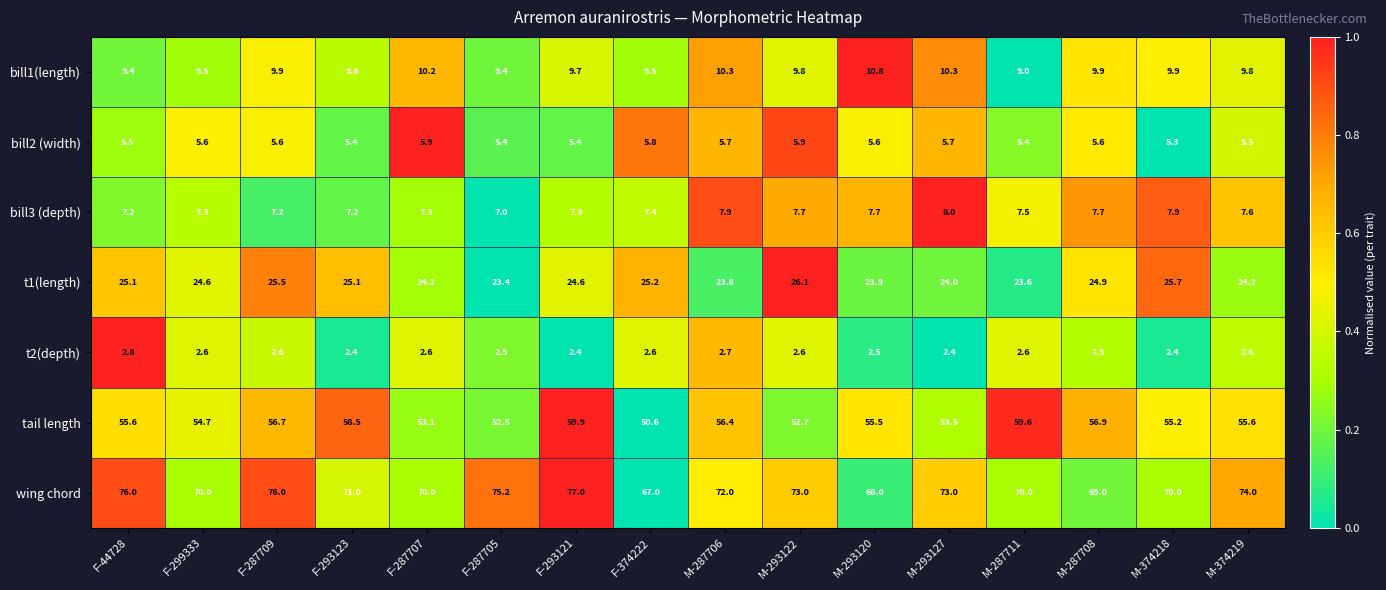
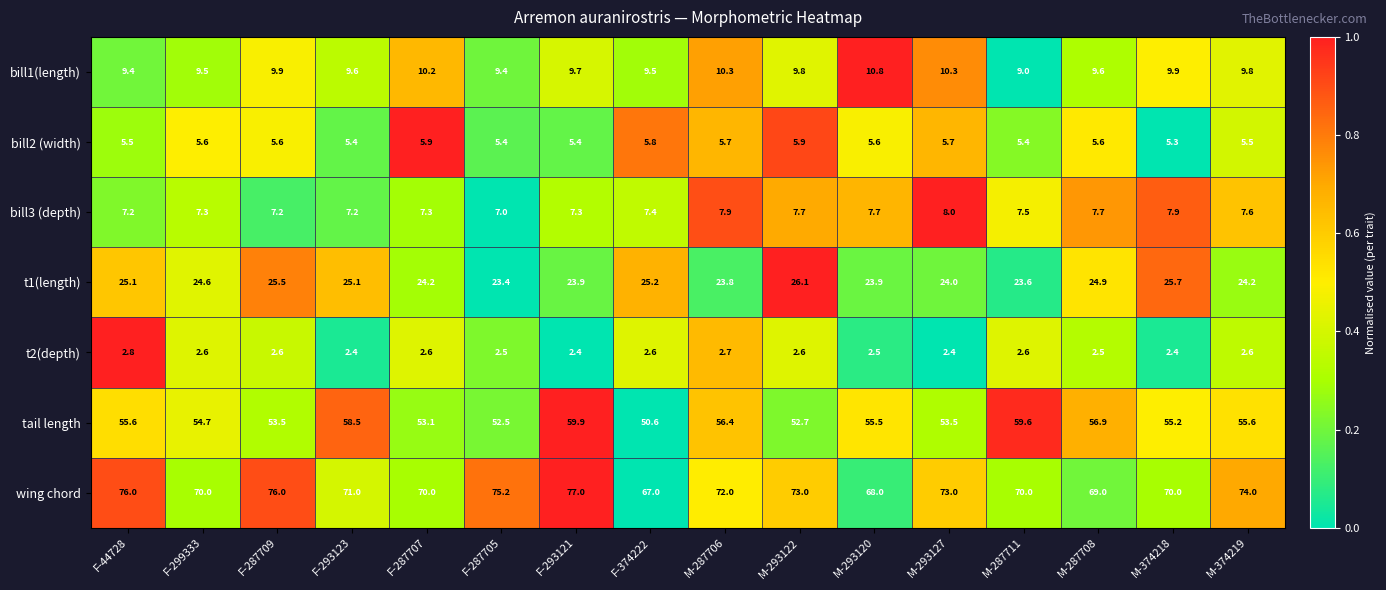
bill1(length), M-287708: 9.9 -> 9.6
t1(length), F-293121: 24.6 -> 23.9
tail length, F-287709: 56.7 -> 53.5
